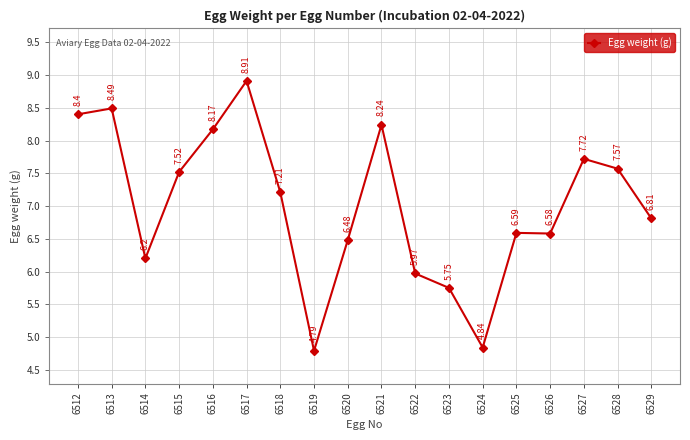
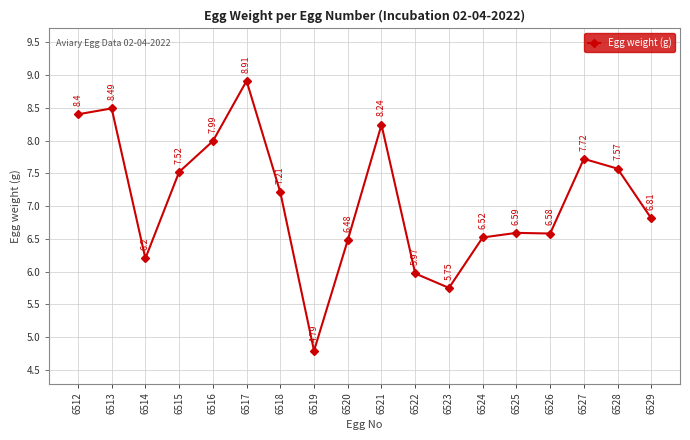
6516: 8.17 -> 7.99
6524: 4.84 -> 6.52
